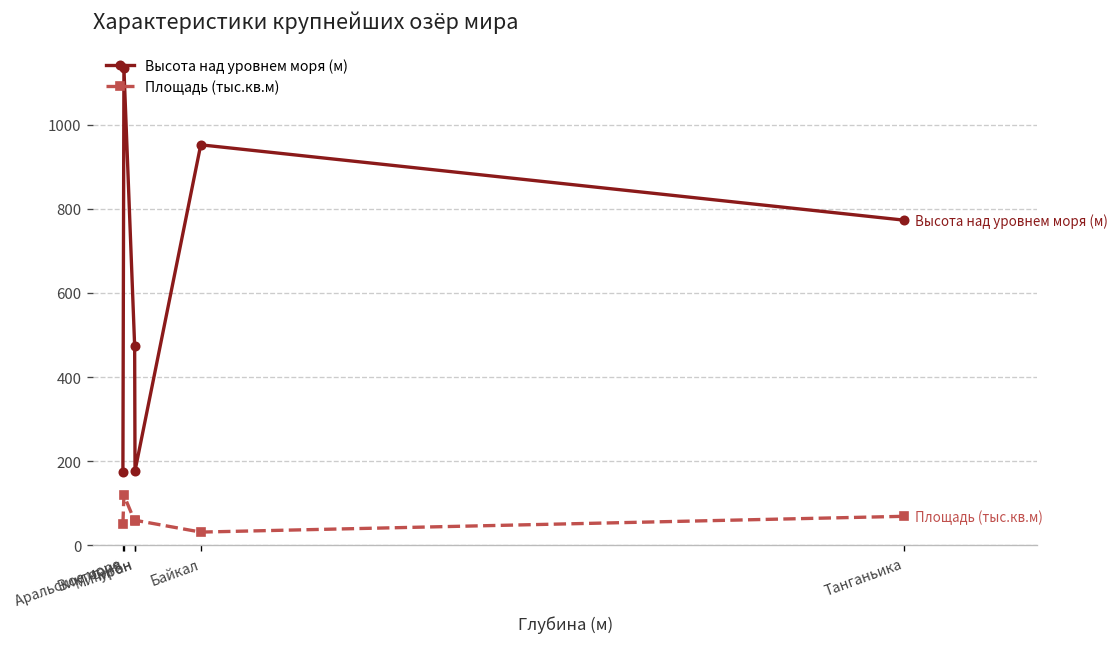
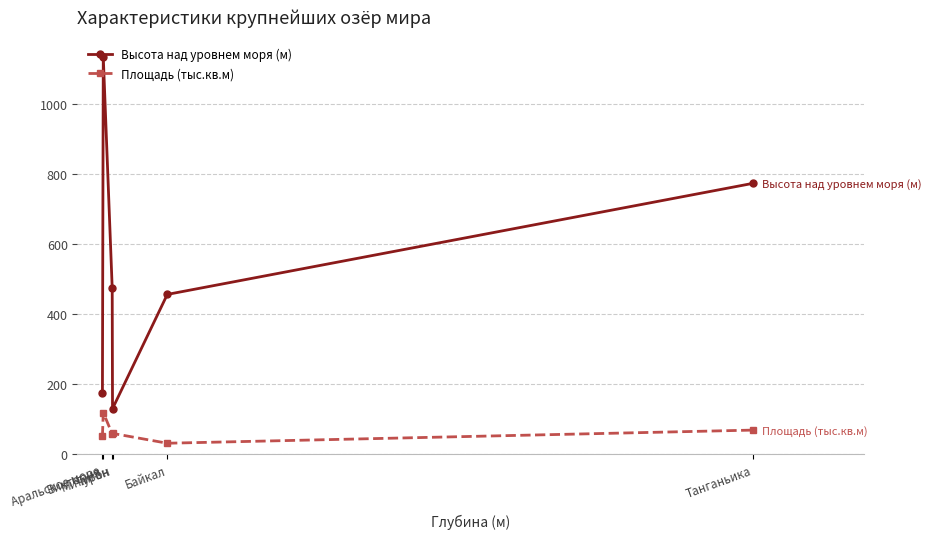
Высота над уровнем моря (м), Гурон: 180 -> 130
Высота над уровнем моря (м), Байкал: 950 -> 460
